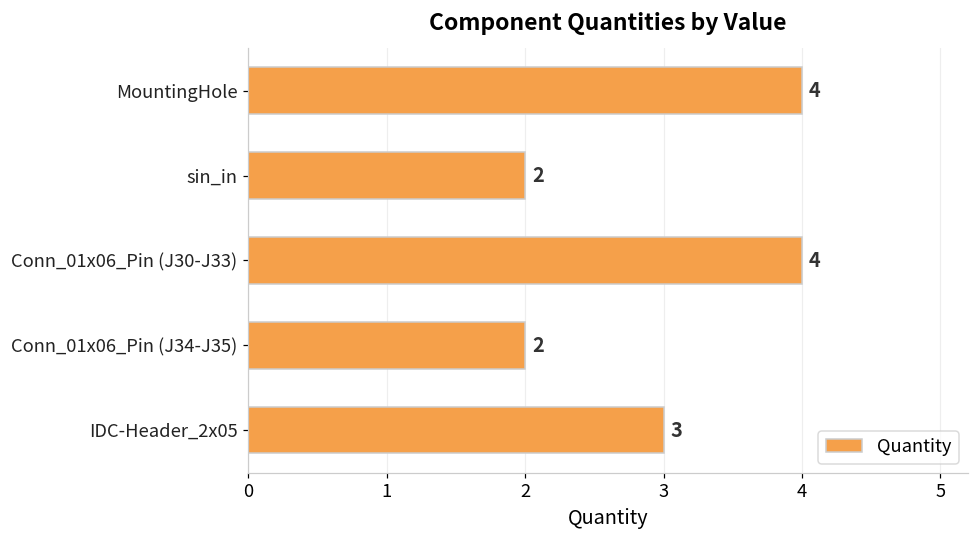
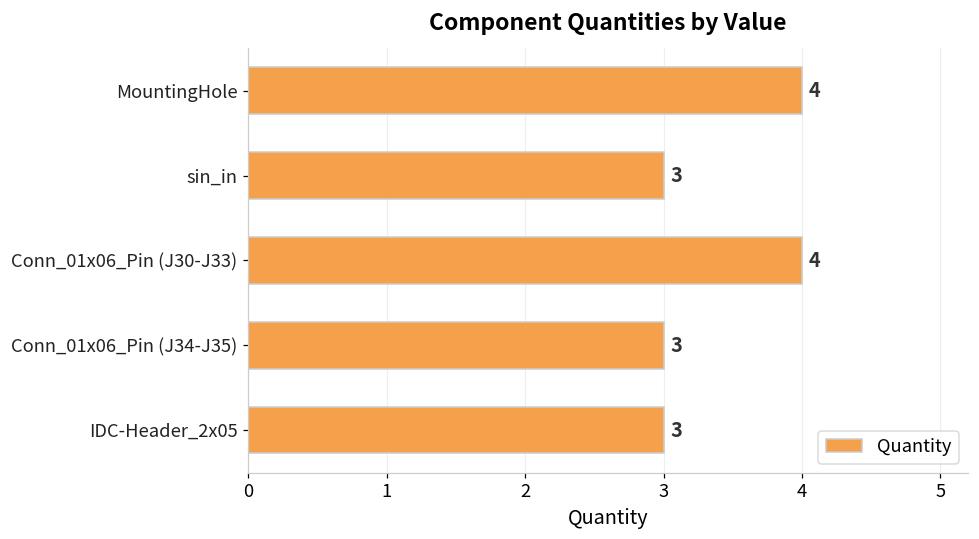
sin_in: 2 -> 3
Conn_01x06_Pin (J34-J35): 2 -> 3
